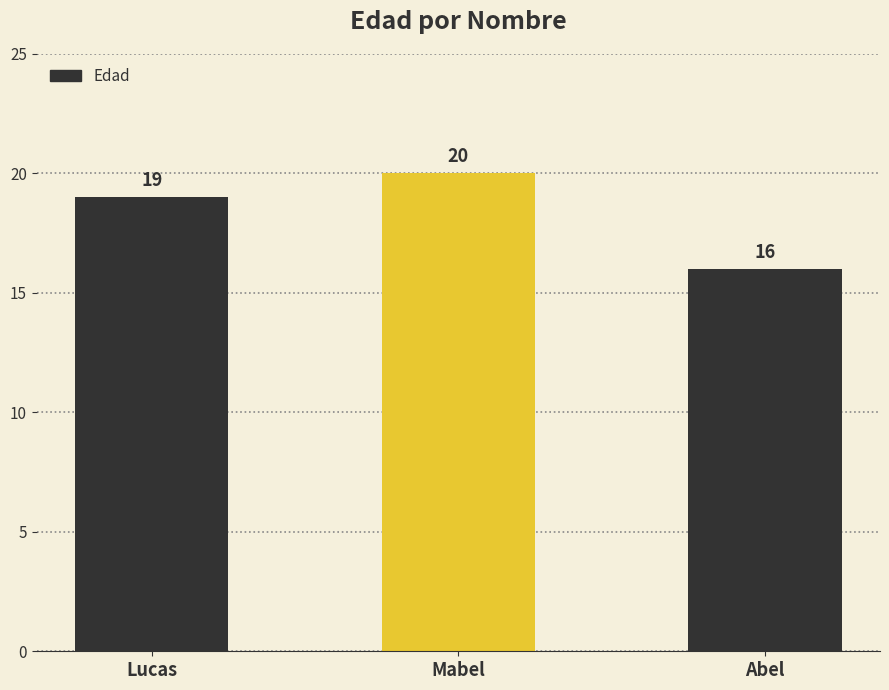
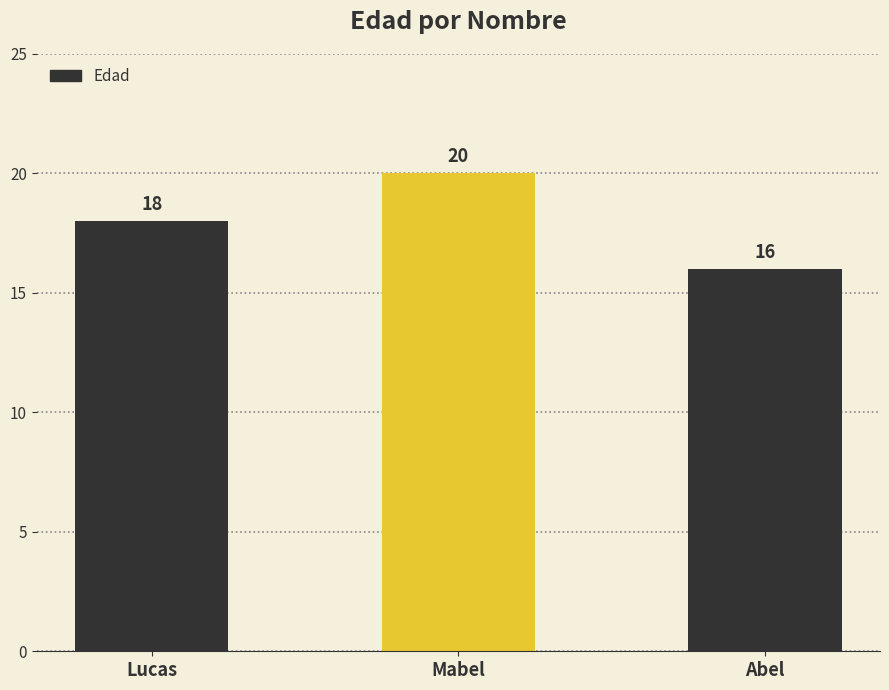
Lucas: 19 -> 18
